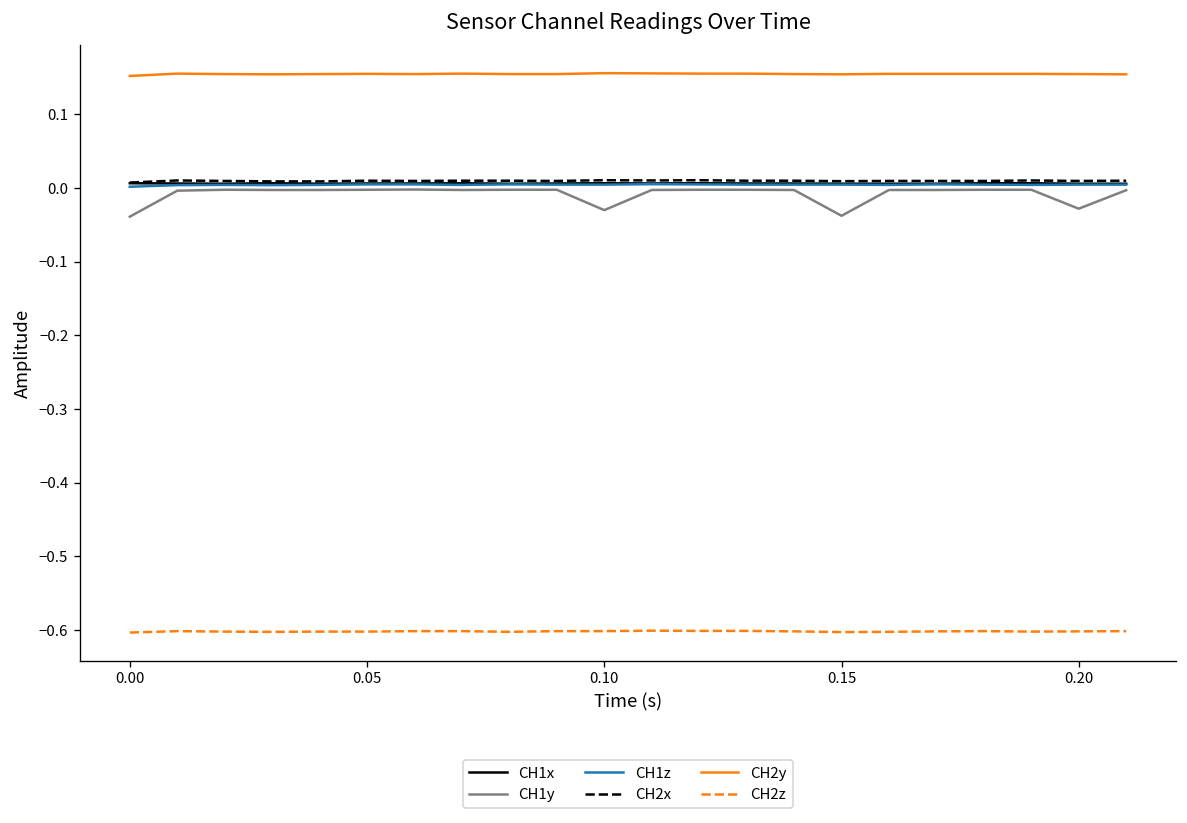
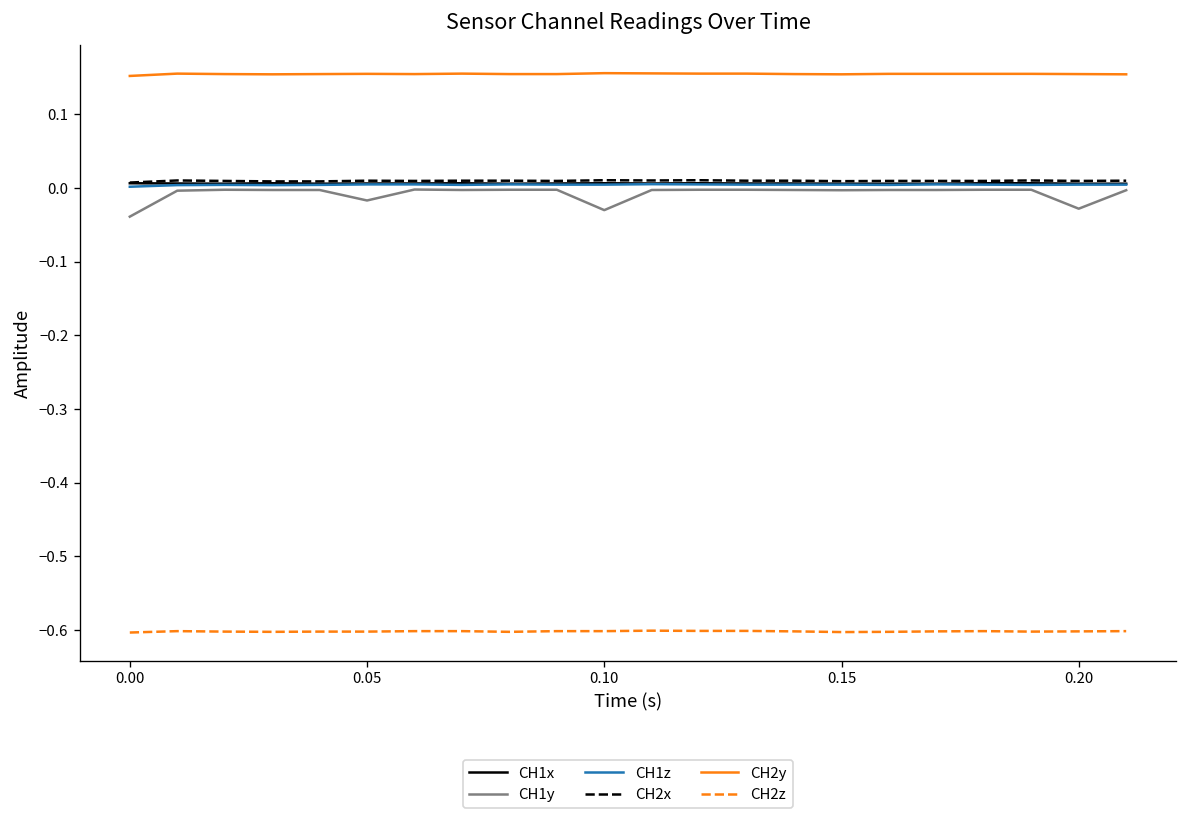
CH1y, 0.05: 0.00 -> -0.02
CH1y, 0.15: -0.04 -> 0.00
